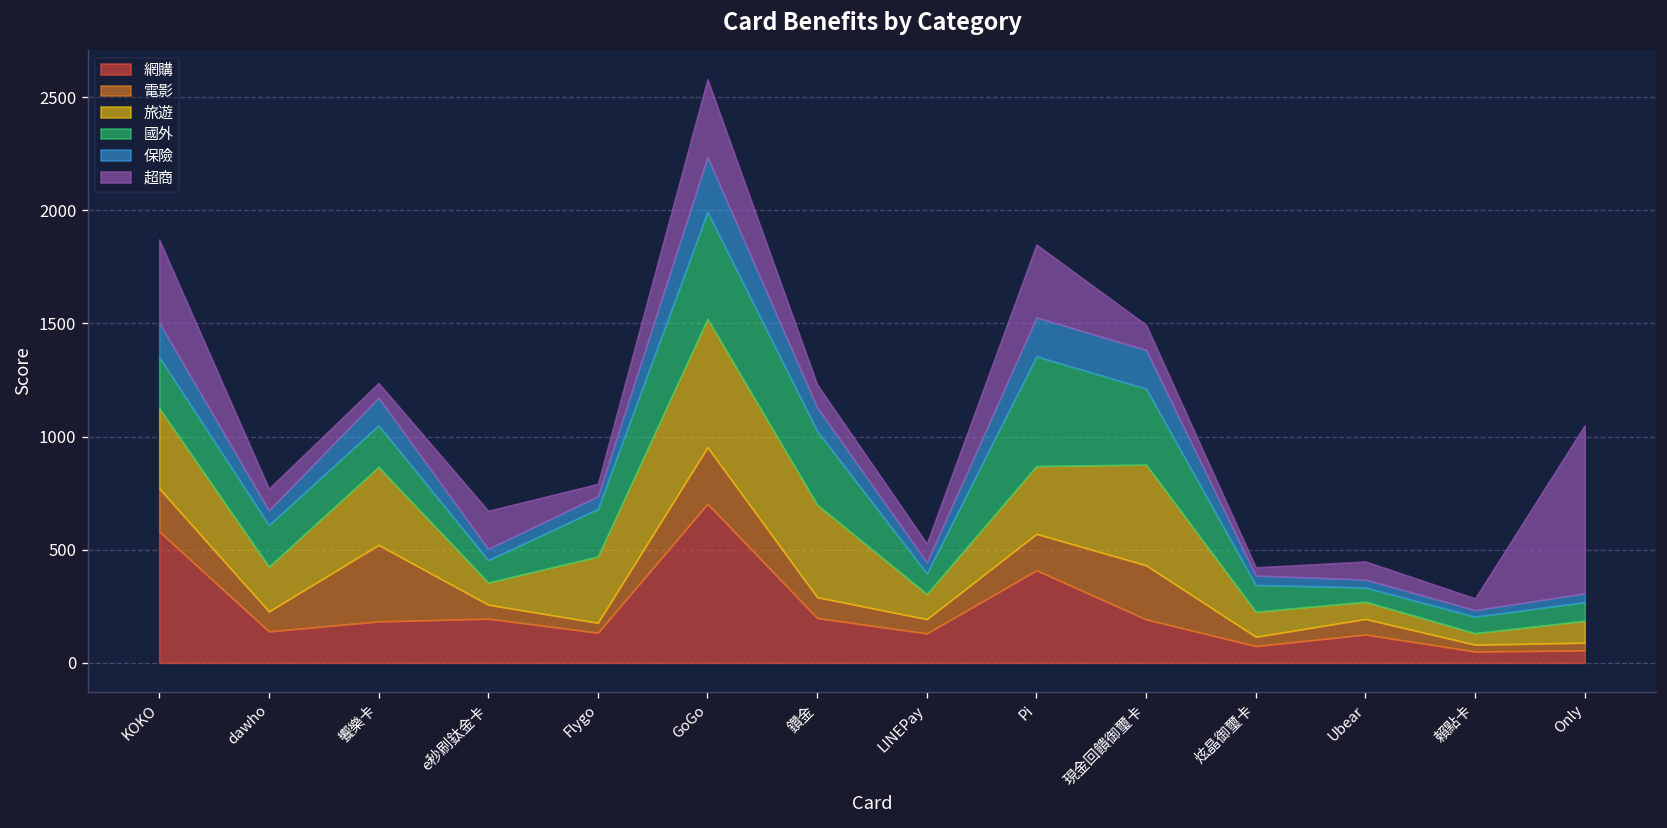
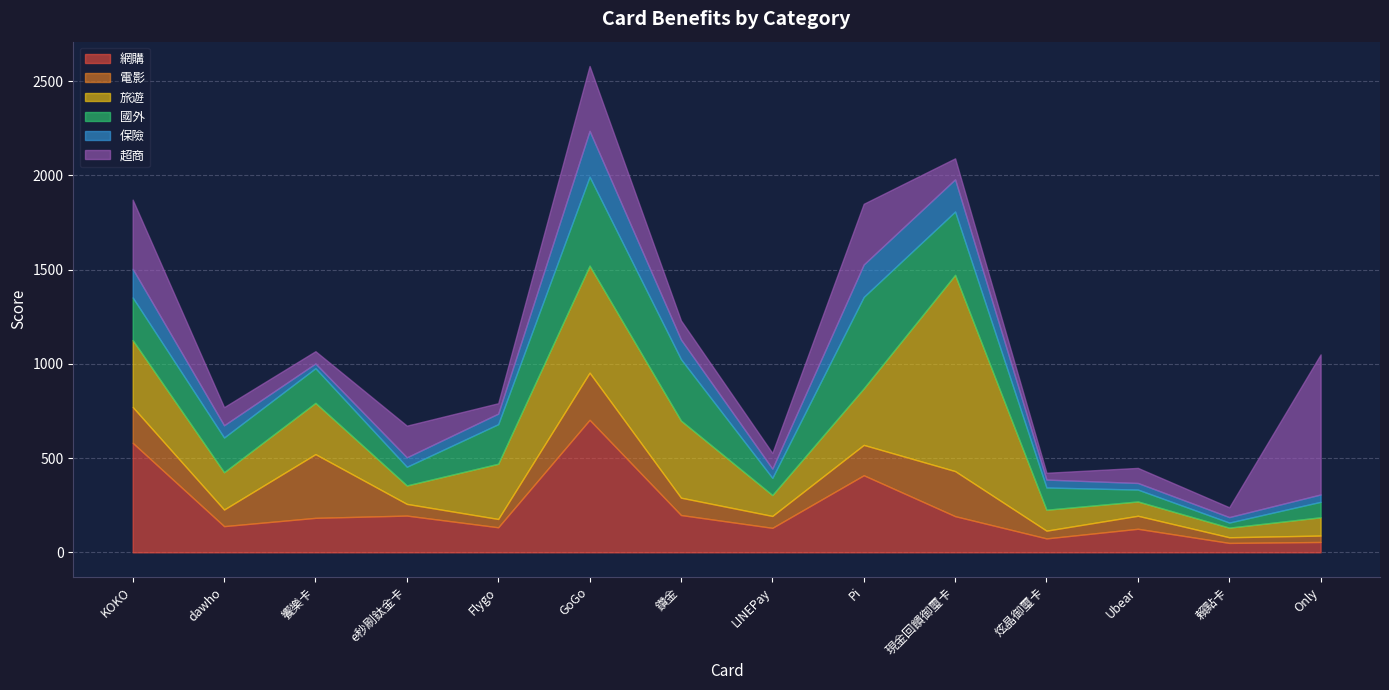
旅遊, 饗樂卡: 350 -> 270
保險, 饗樂卡: 120 -> 30
旅遊, 現金回饋御璽卡: 450 -> 1040
國外, 賴點卡: 70 -> 30
